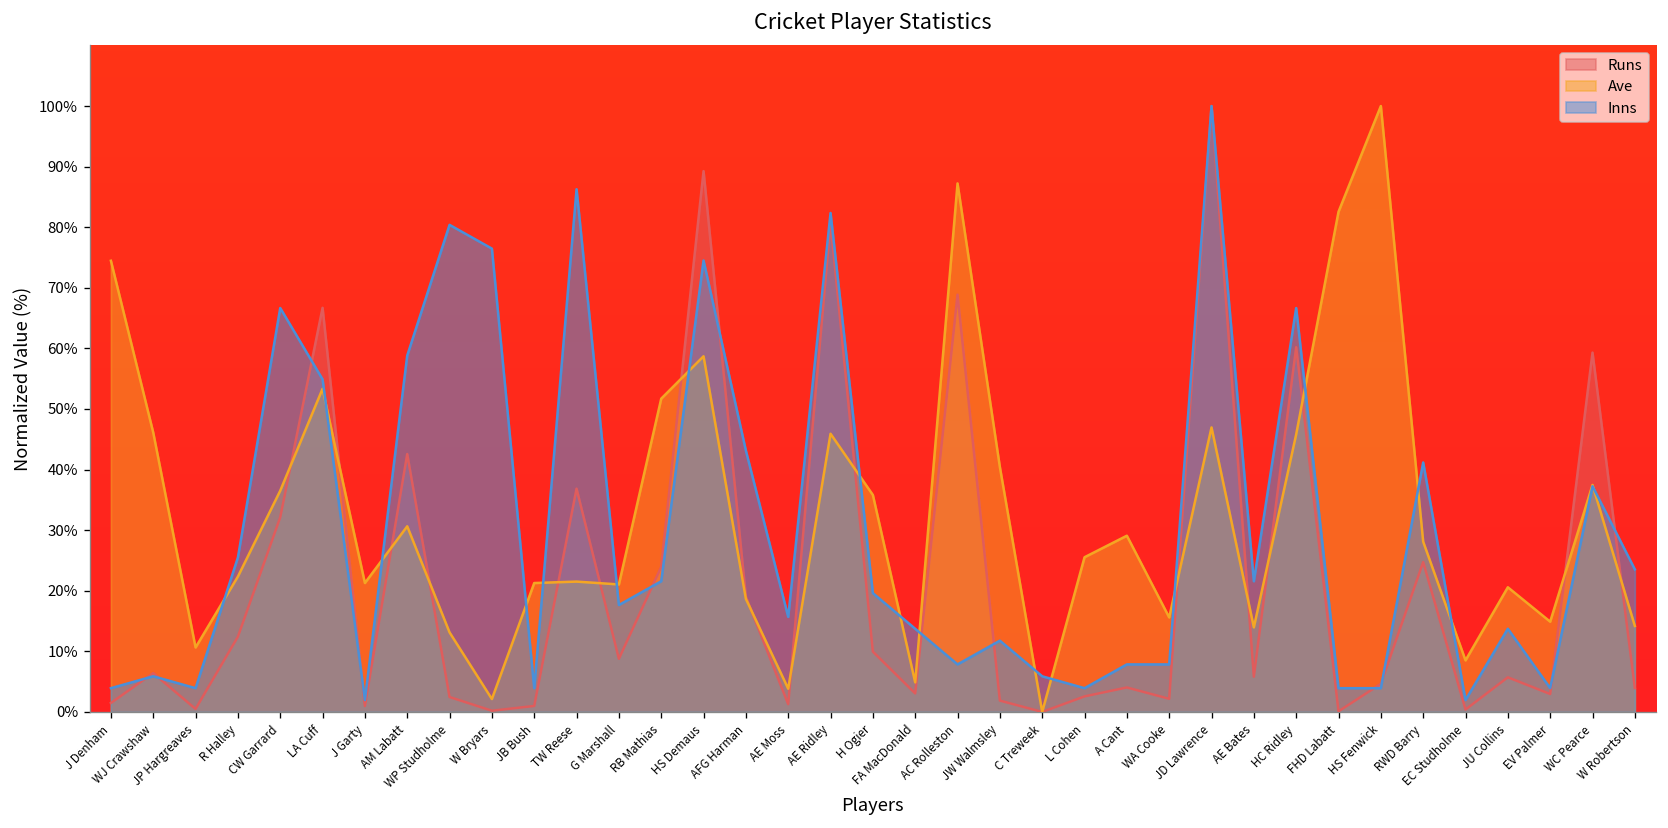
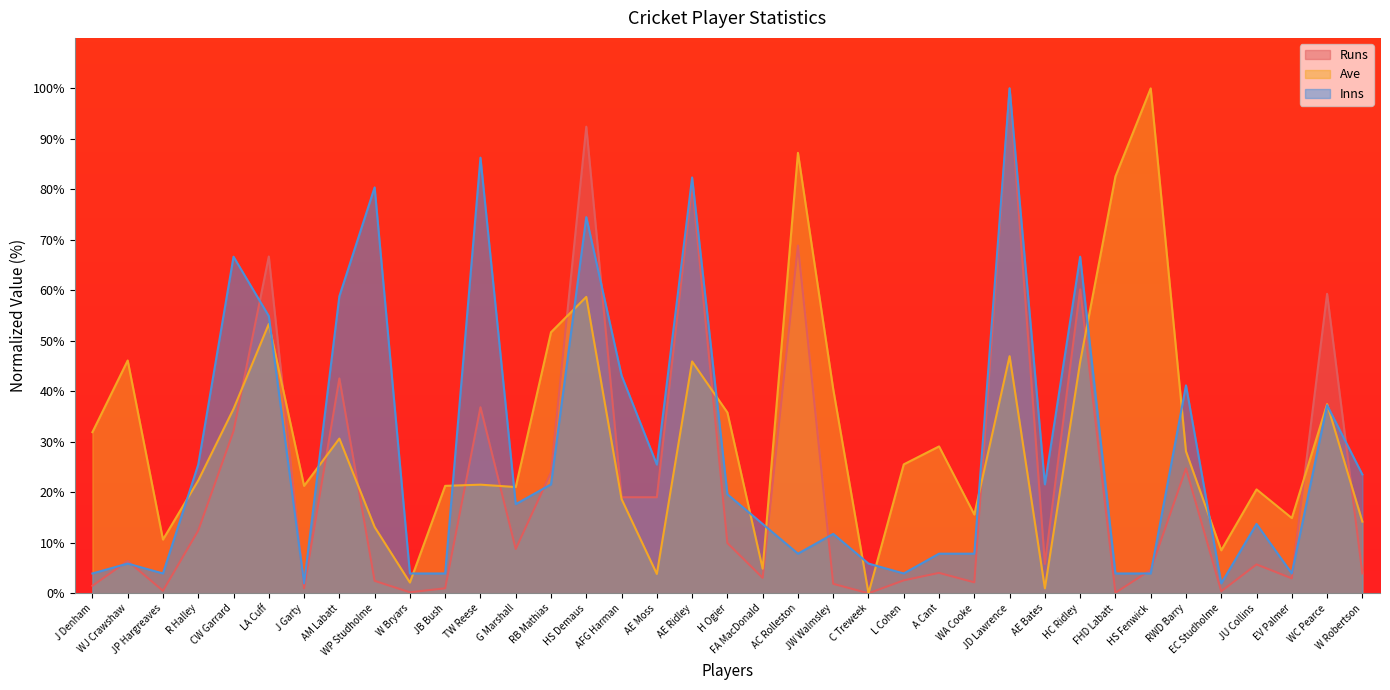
Ave, J Denham: 74% -> 32%
Inns, W Bryars: 76% -> 4%
Runs, HS Demaus: 89% -> 92%
Runs, AE Moss: 1% -> 19%
Inns, AE Moss: 16% -> 25%
Ave, AE Bates: 14% -> 1%
